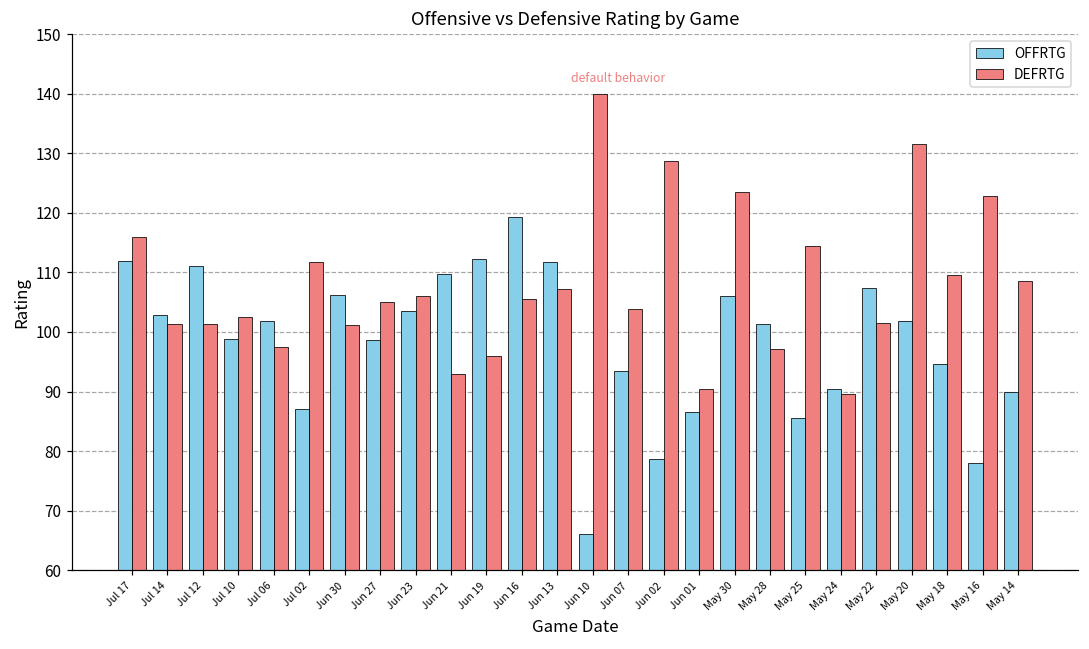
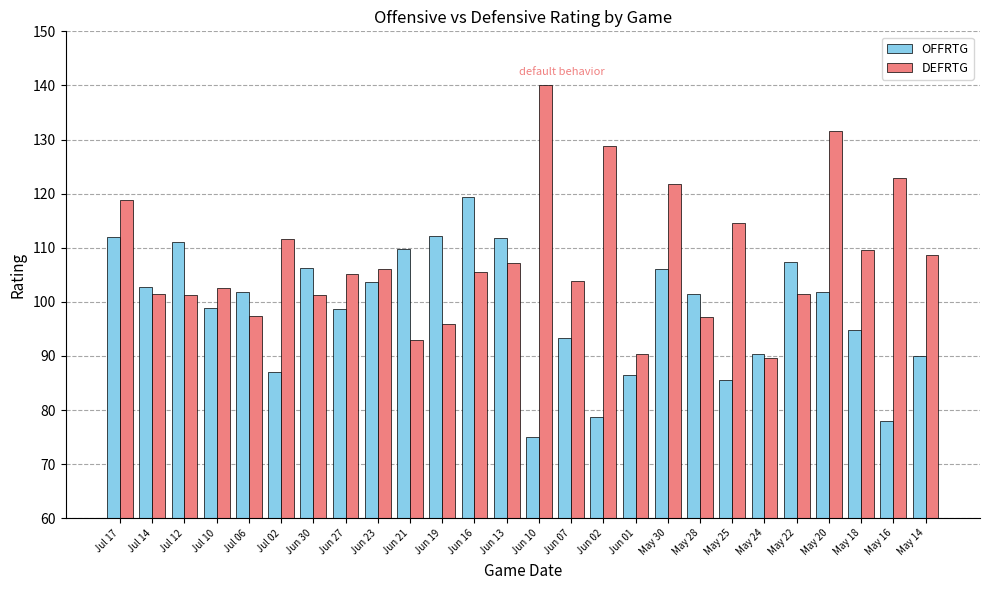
DEFRTG, Jul 17: 116 -> 119
OFFRTG, Jun 10: 66 -> 75
DEFRTG, May 30: 124 -> 122
